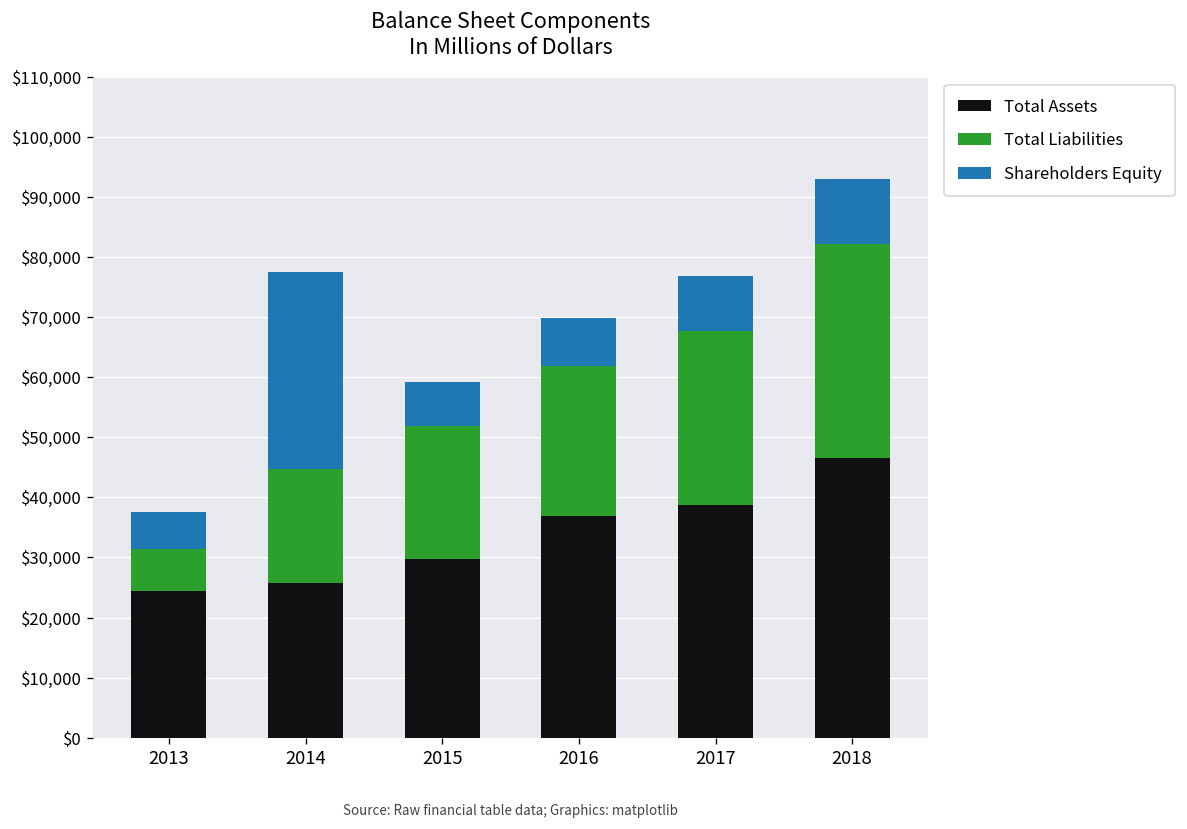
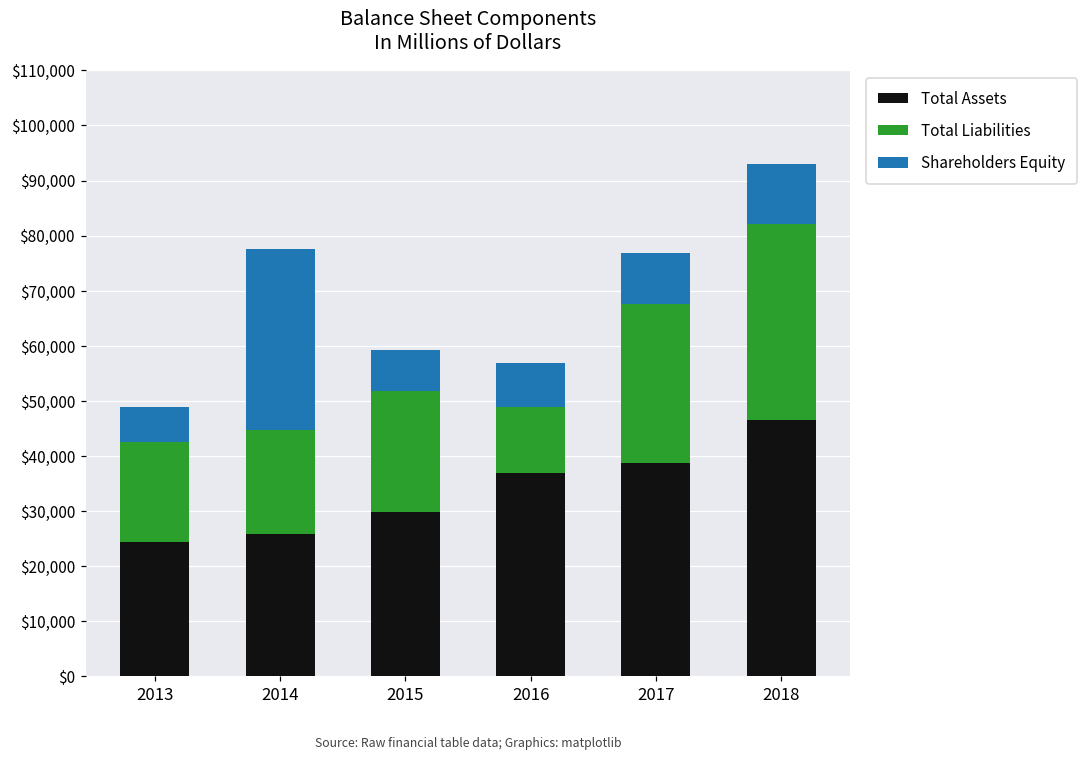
Total Liabilities, 2013: $7,000 -> $18,000
Total Liabilities, 2016: $25,000 -> $12,000
